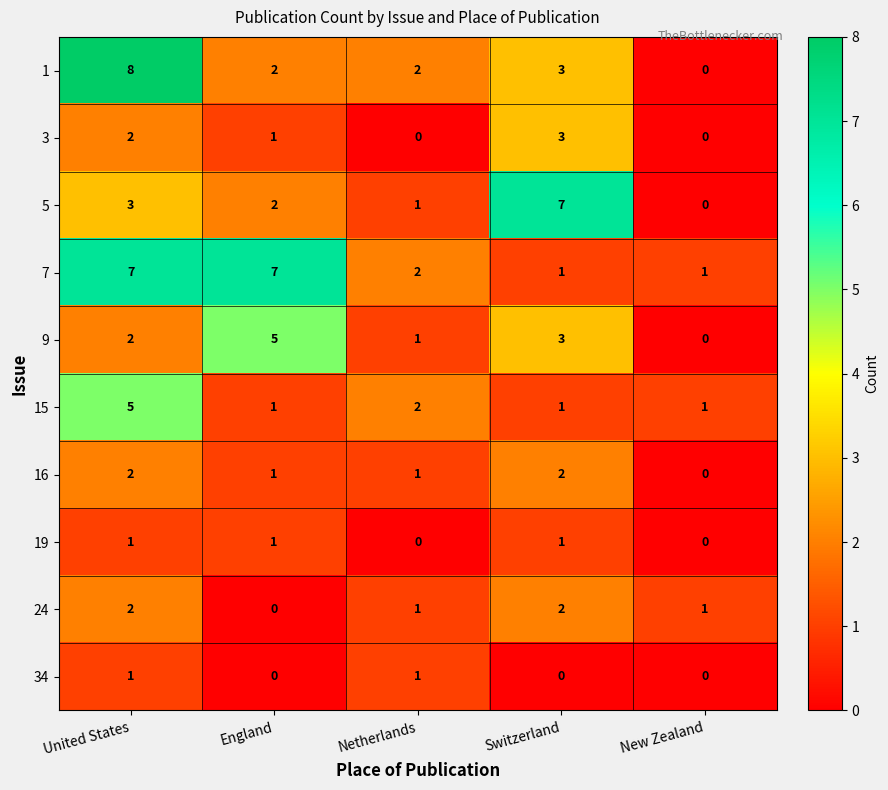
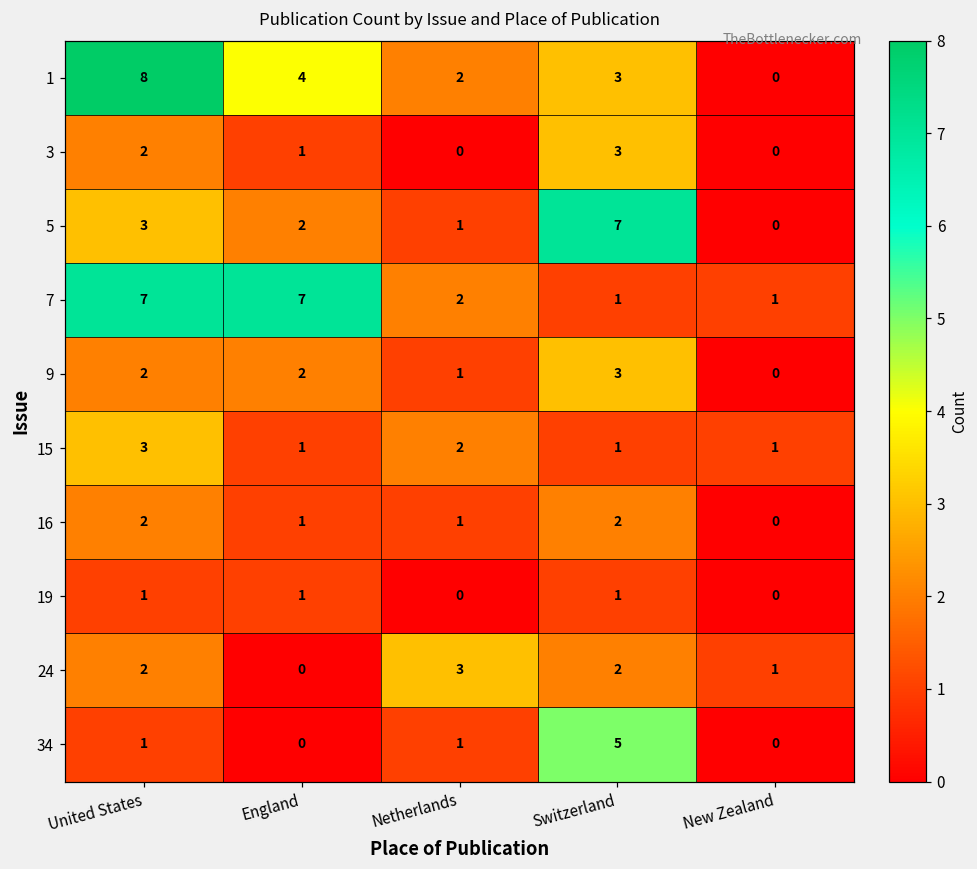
1, England: 2 -> 4
9, England: 5 -> 2
15, United States: 5 -> 3
24, Netherlands: 1 -> 3
34, Switzerland: 0 -> 5
